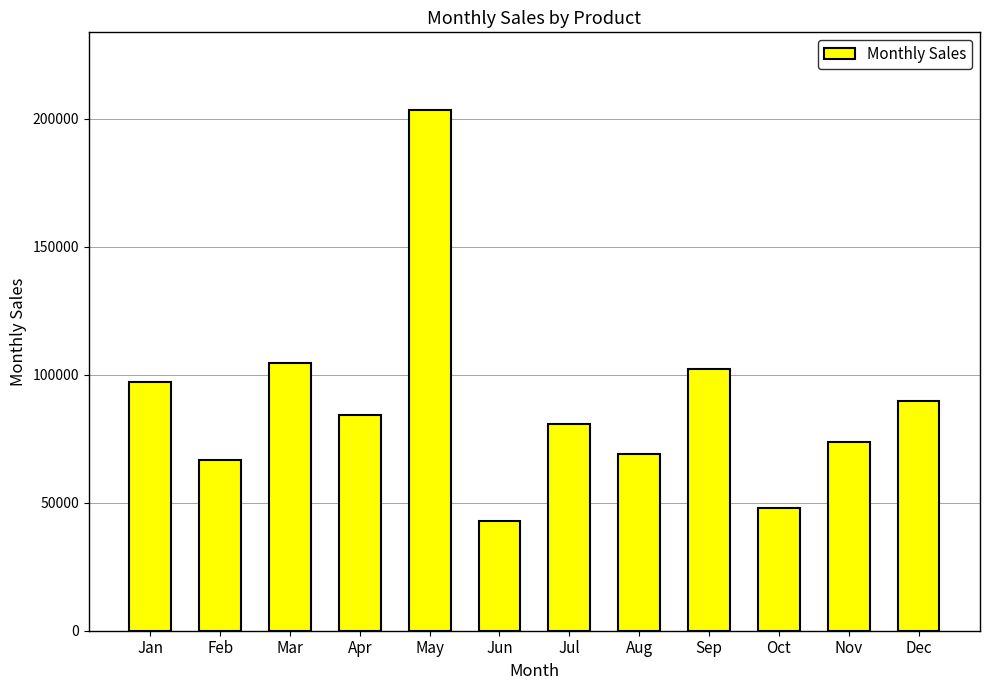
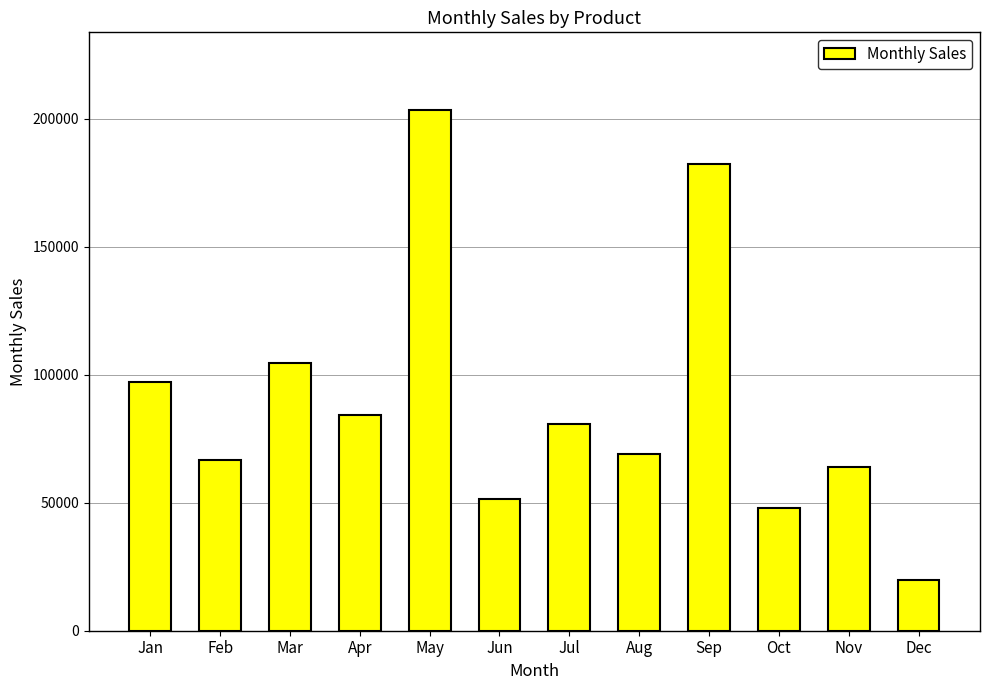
Jun: 43000 -> 52000
Sep: 102000 -> 182000
Nov: 74000 -> 64000
Dec: 90000 -> 20000
